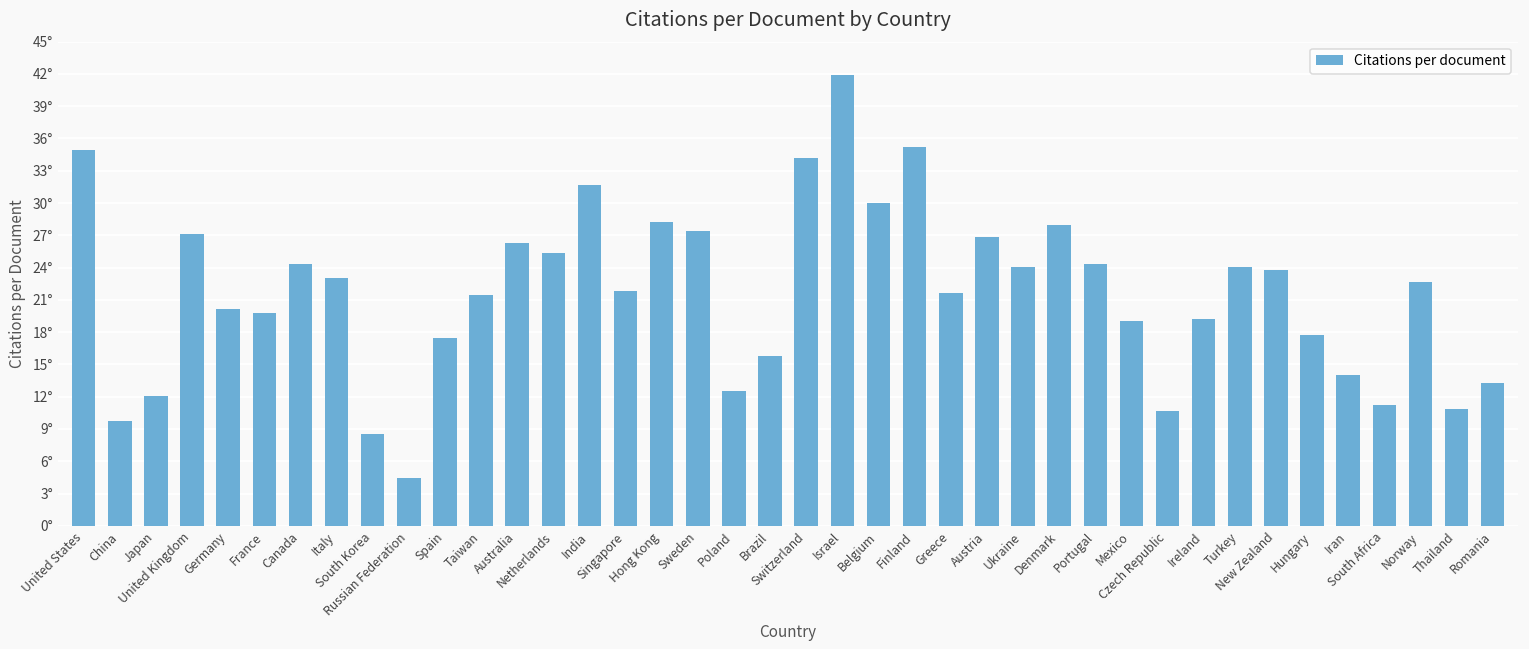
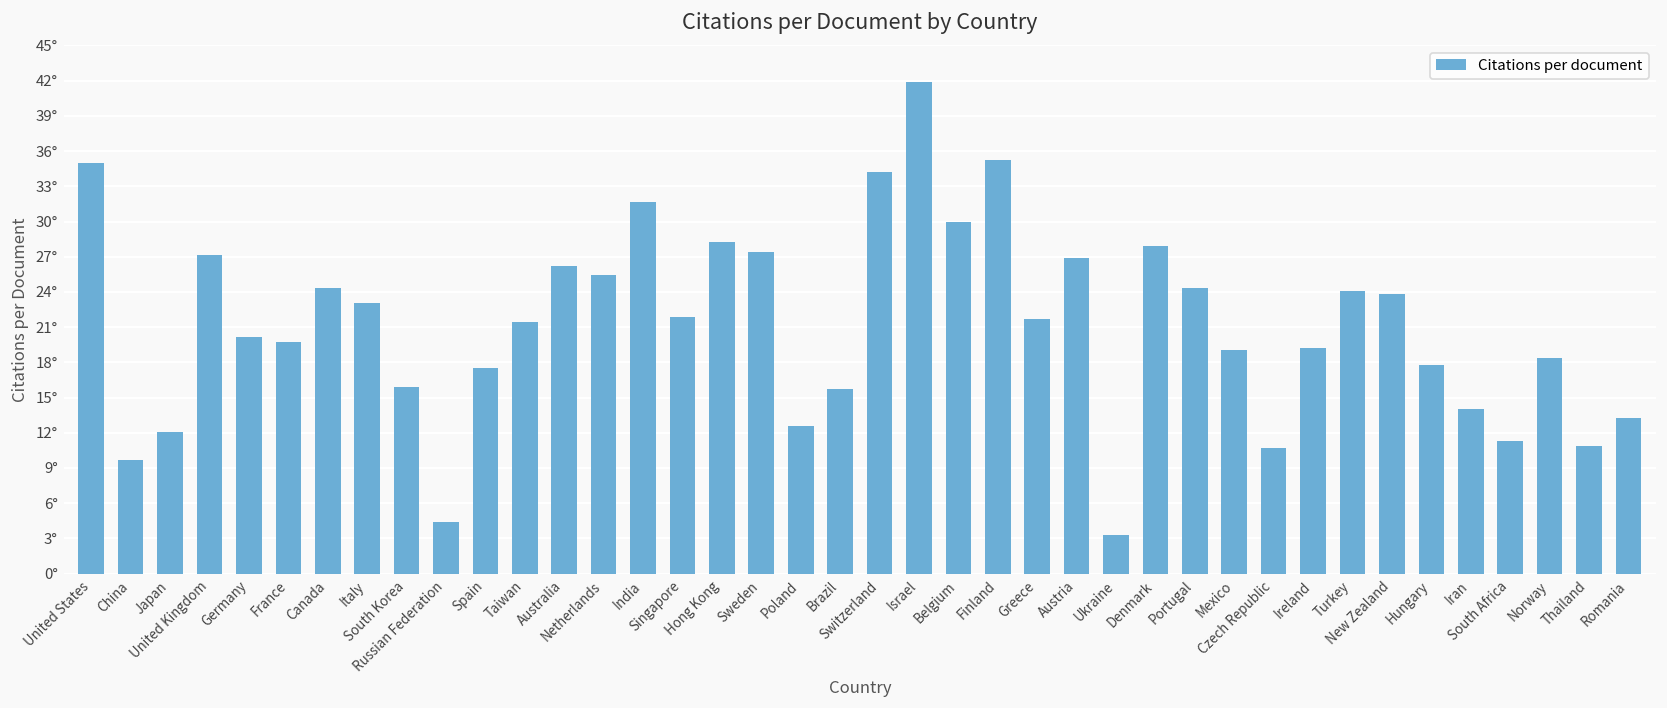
South Korea: 9° -> 16°
Ukraine: 24° -> 3°
Norway: 23° -> 18°
